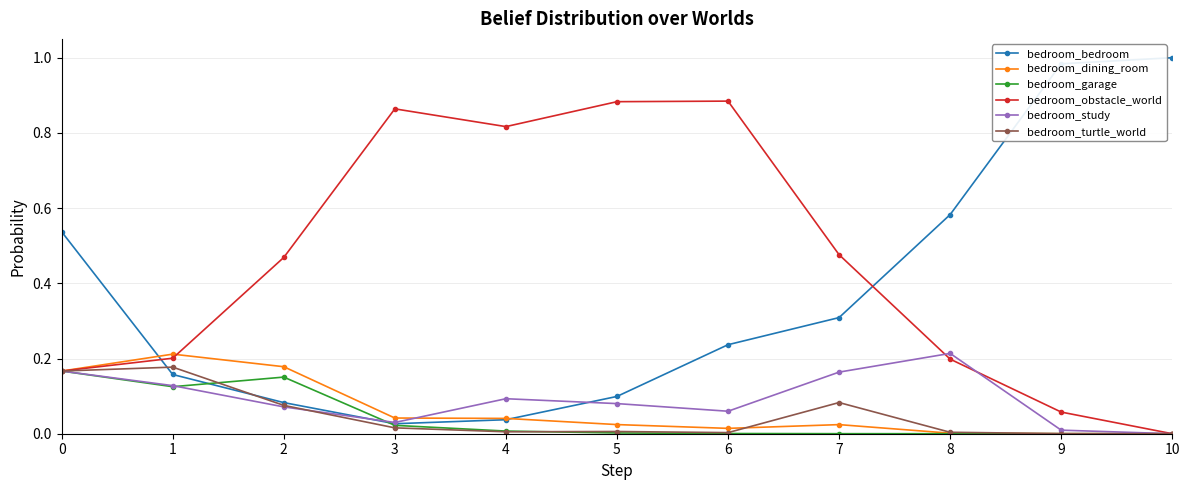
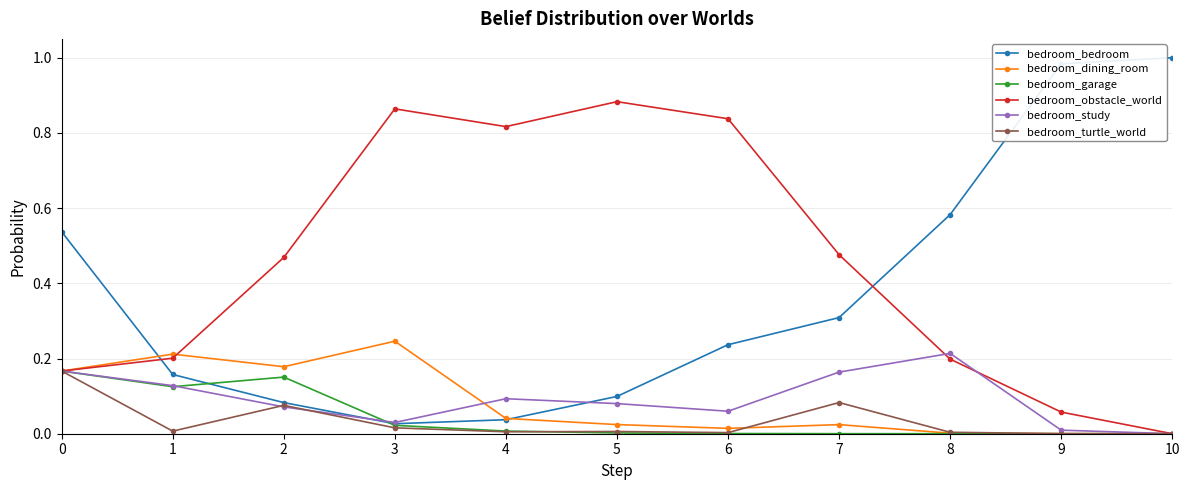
bedroom_turtle_world, 1: 0.18 -> 0.01
bedroom_dining_room, 3: 0.04 -> 0.25
bedroom_obstacle_world, 6: 0.88 -> 0.84
